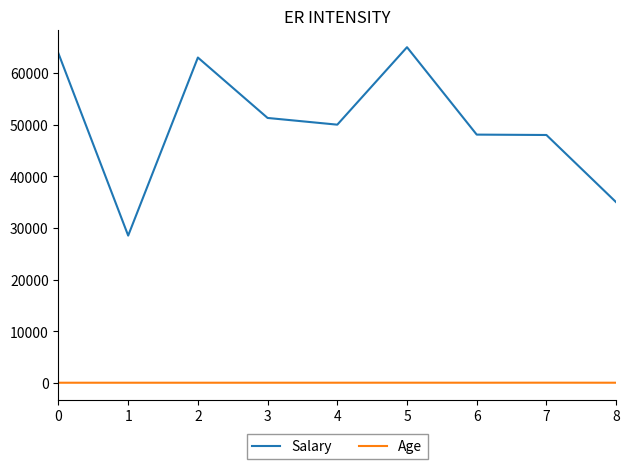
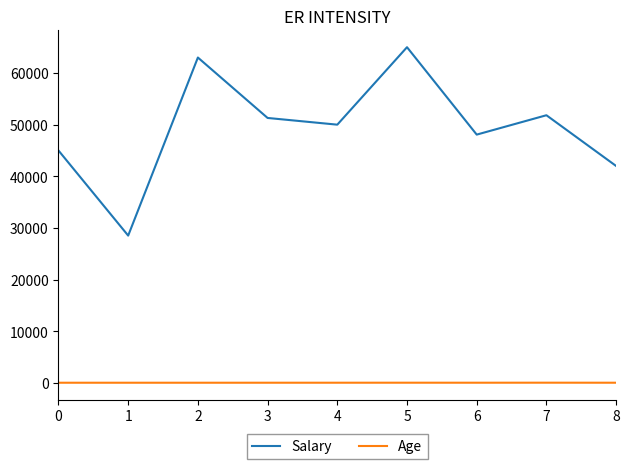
Salary, 0: 64000 -> 45000
Salary, 7: 48000 -> 52000
Salary, 8: 35000 -> 42000
